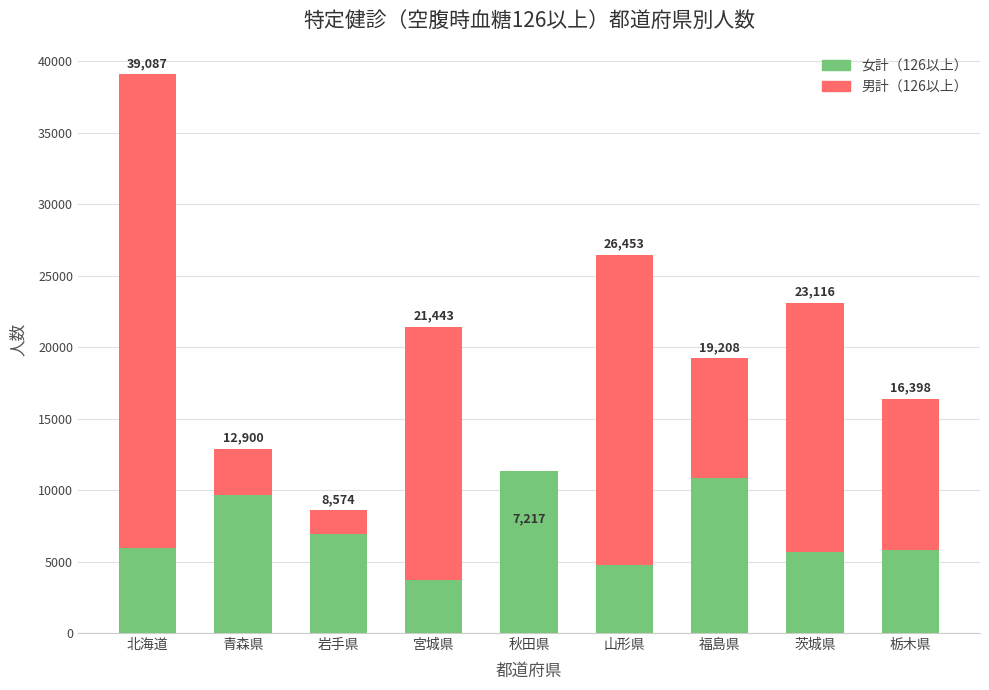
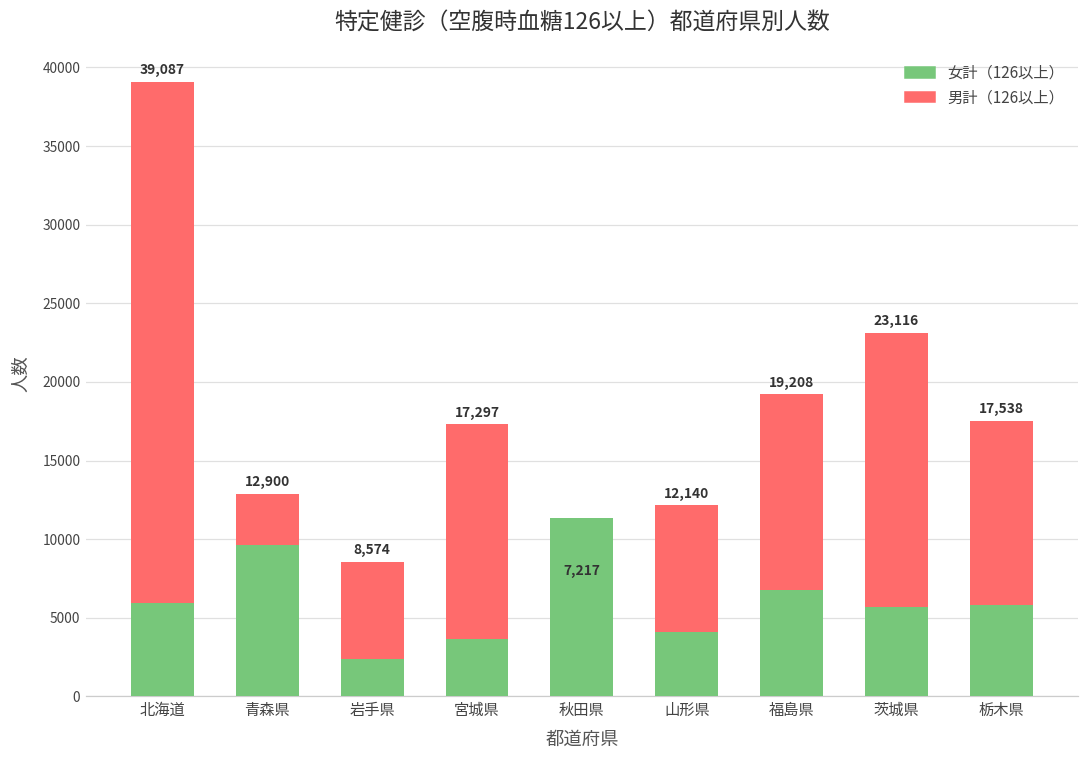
女計（126以上）, 岩手県: 7000 -> 2400
男計（126以上）, 宮城県: 21,443 -> 17,297
男計（126以上）, 山形県: 26,453 -> 12,140
女計（126以上）, 山形県: 4800 -> 4100
女計（126以上）, 福島県: 10800 -> 6800
男計（126以上）, 栃木県: 16,398 -> 17,538
